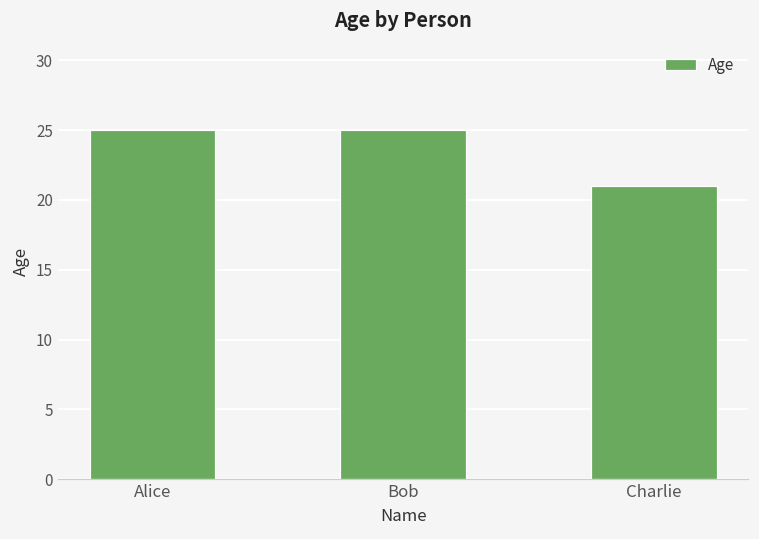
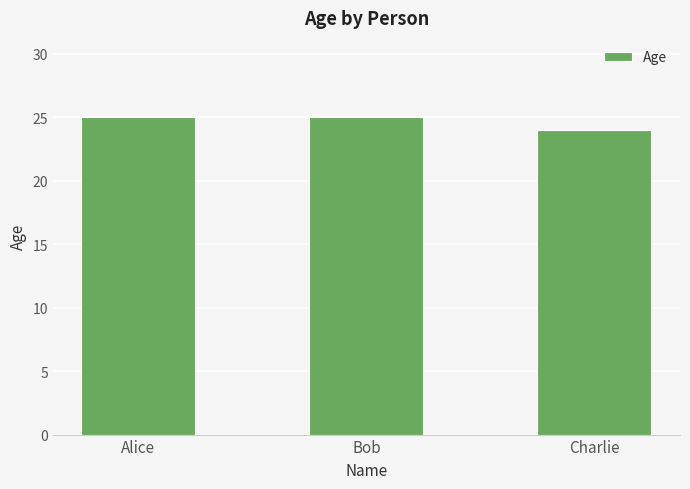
Charlie: 21 -> 24
